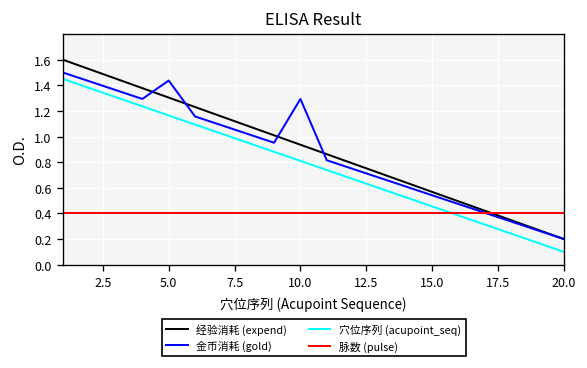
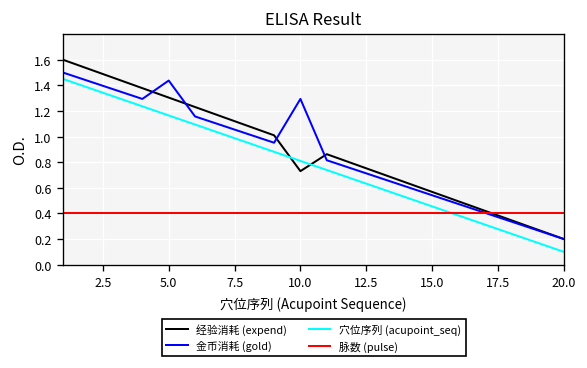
经验消耗 (expend), 10.0: 0.94 -> 0.73
